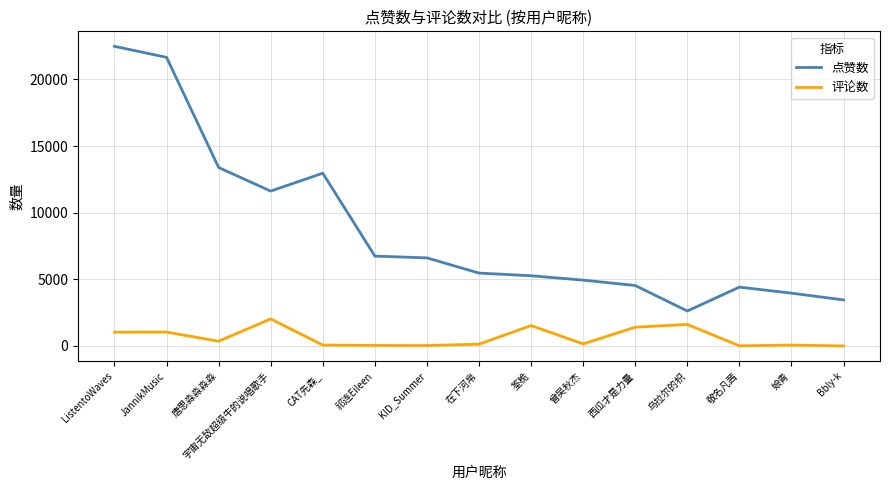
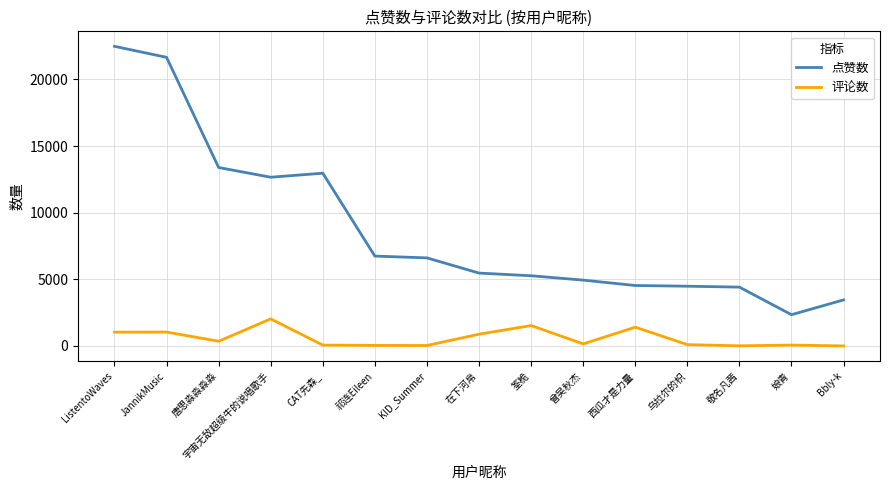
点赞数, 宇宙无敌超级牛的说唱歌手: 11600 -> 12700
评论数, 在下河帛: 100 -> 900
点赞数, 乌拉尔的枳: 2600 -> 4500
评论数, 乌拉尔的枳: 1600 -> 100
点赞数, 娘青: 4000 -> 2300
